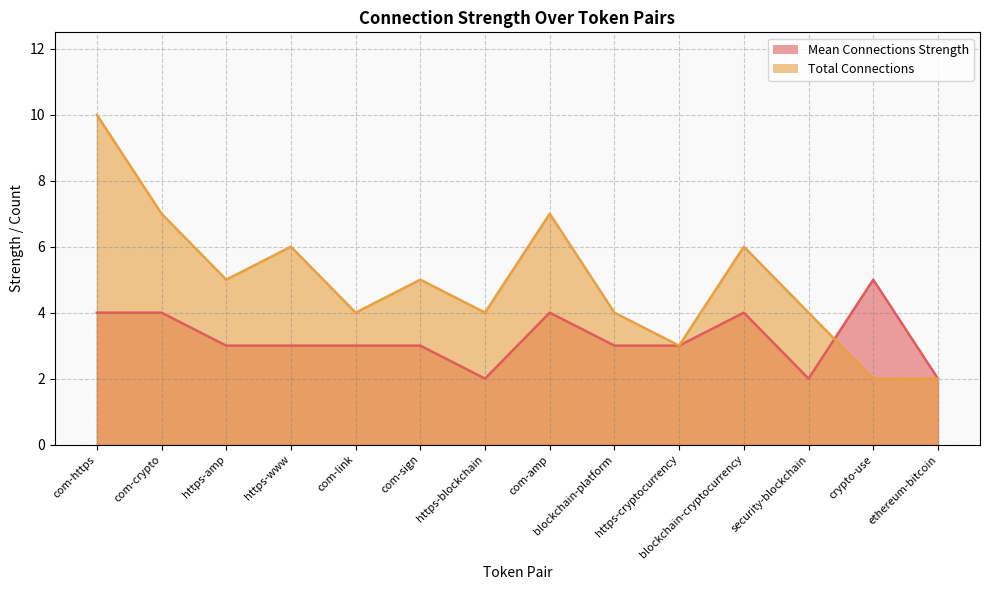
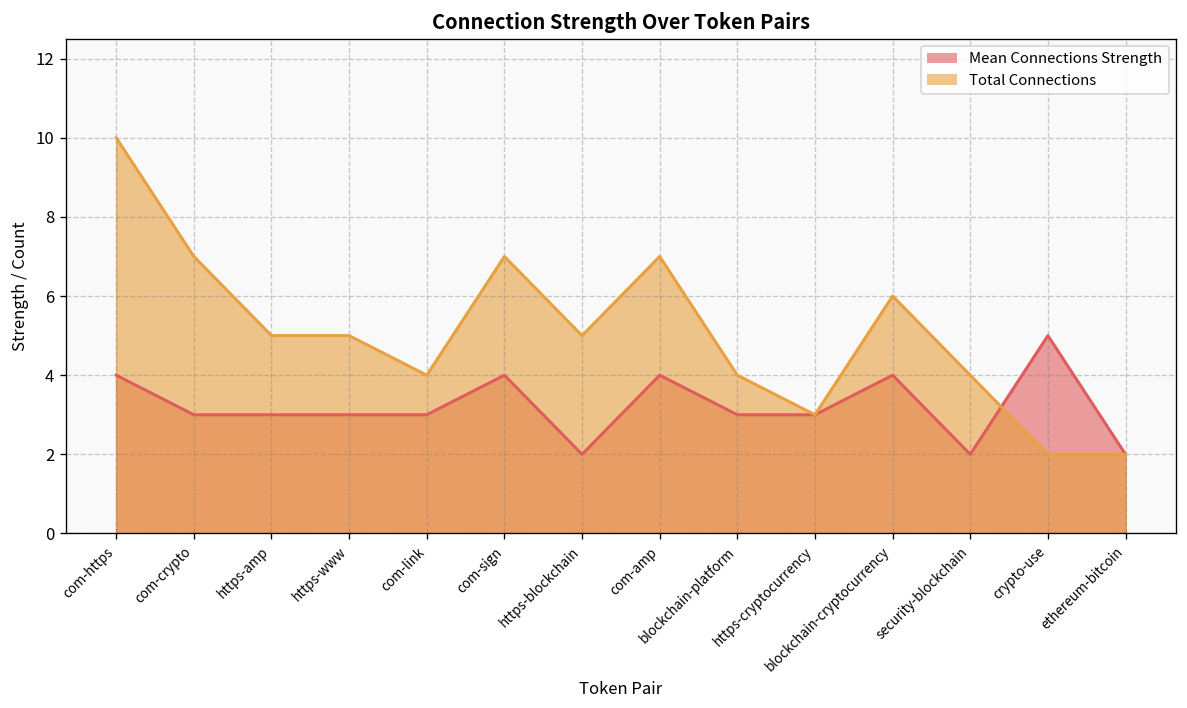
Mean Connections Strength, com-crypto: 4 -> 3
Total Connections, https-www: 6 -> 5
Mean Connections Strength, com-sign: 3 -> 4
Total Connections, com-sign: 5 -> 7
Total Connections, https-blockchain: 4 -> 5
